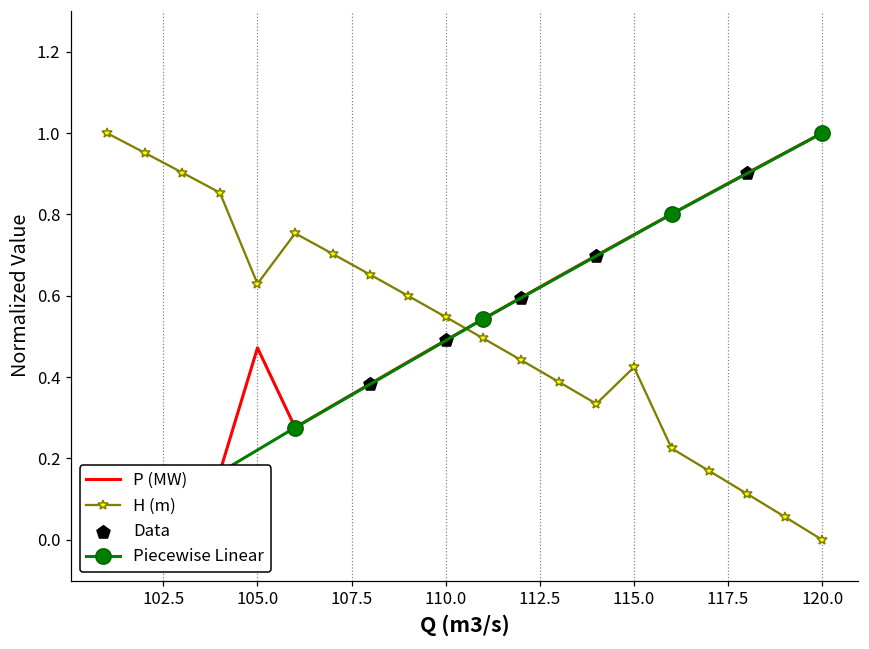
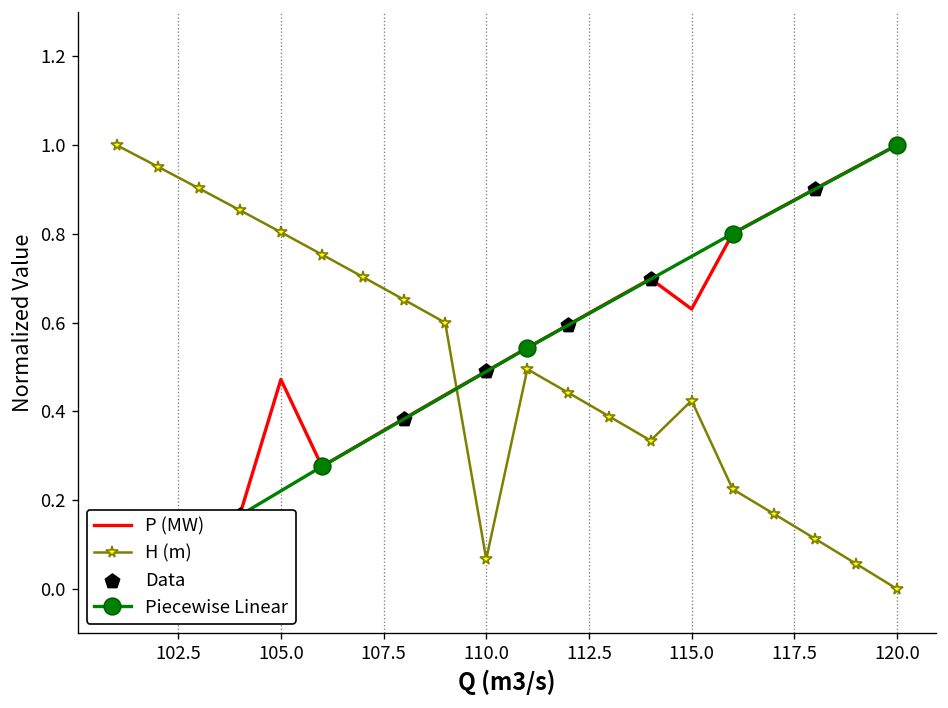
H (m), 105.0: 0.63 -> 0.80
H (m), 110.0: 0.55 -> 0.07
P (MW), 115.0: 0.75 -> 0.63
